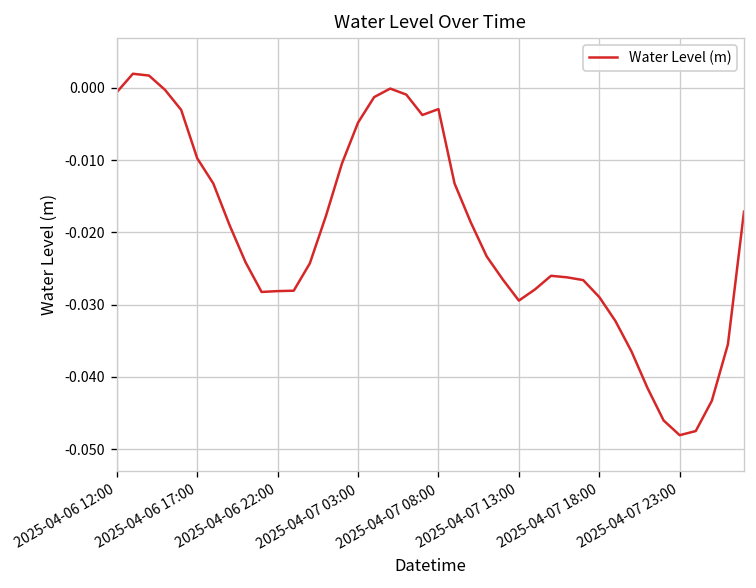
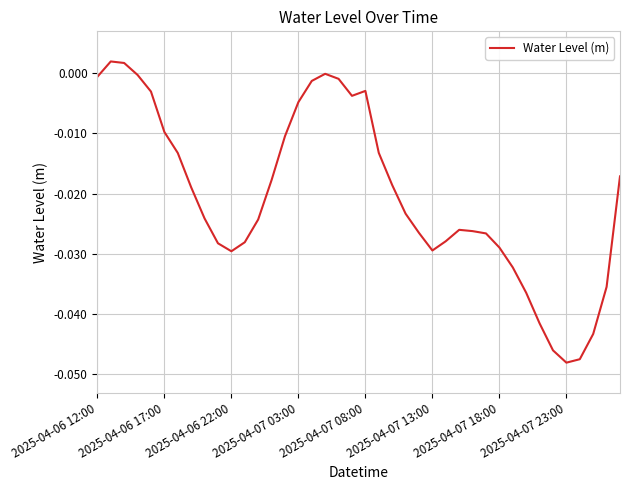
2025-04-06 22:00: -0.028 -> -0.030
